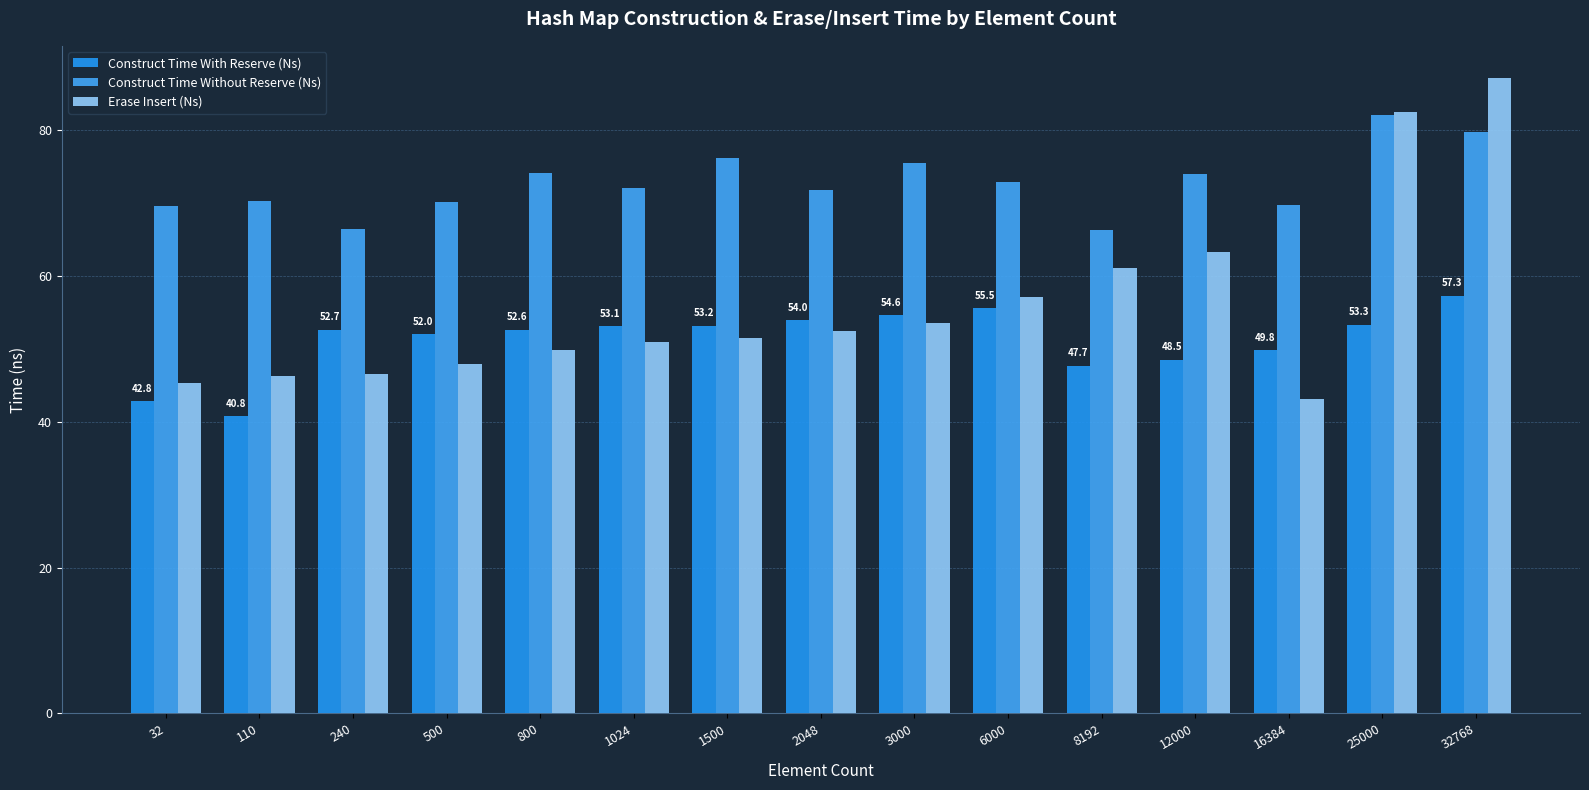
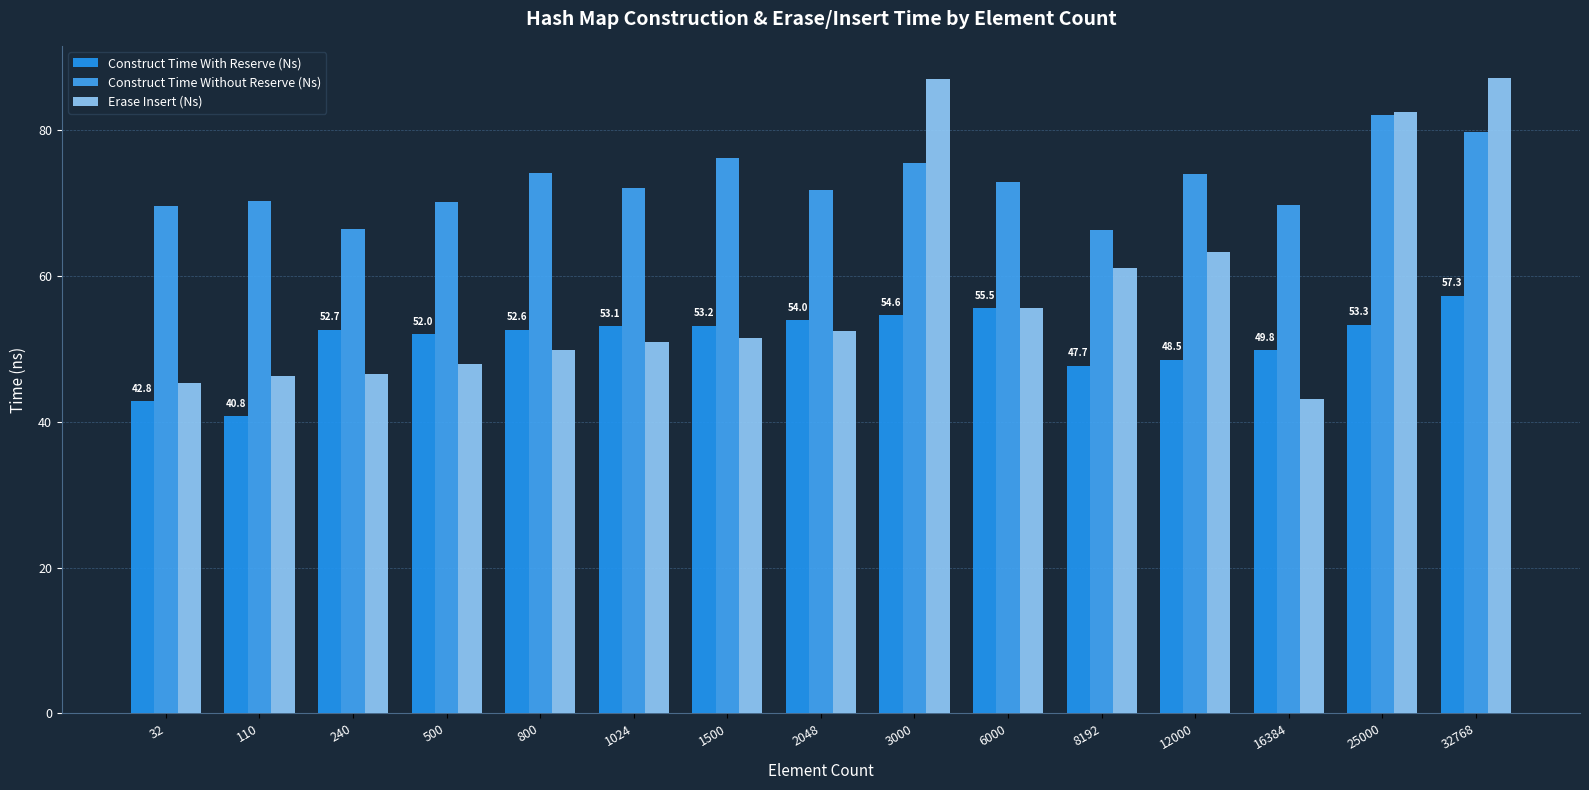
Erase Insert (Ns), 3000: 54 -> 87
Erase Insert (Ns), 6000: 57 -> 56
